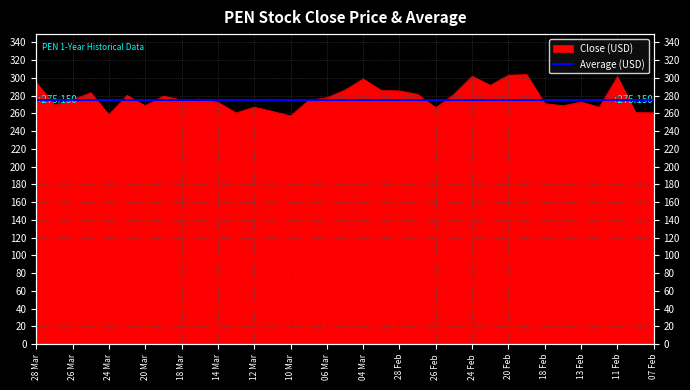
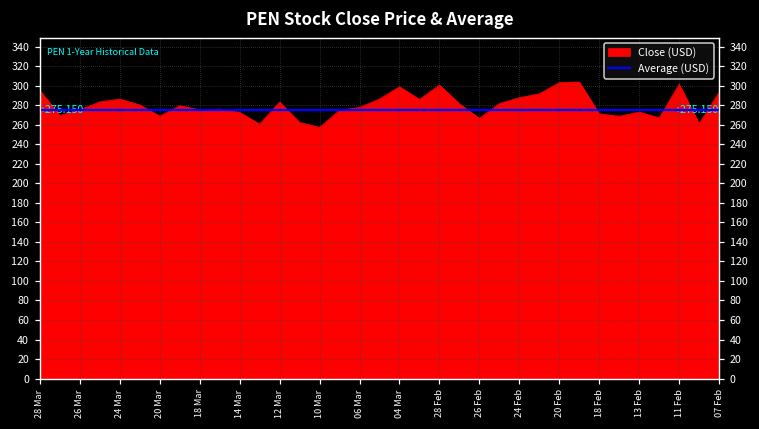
Close (USD), 24 Mar: 260 -> 290
Close (USD), 12 Mar: 270 -> 280
Close (USD), 28 Feb: 290 -> 300
Close (USD), 24 Feb: 300 -> 290
Close (USD), 07 Feb: 260 -> 290
